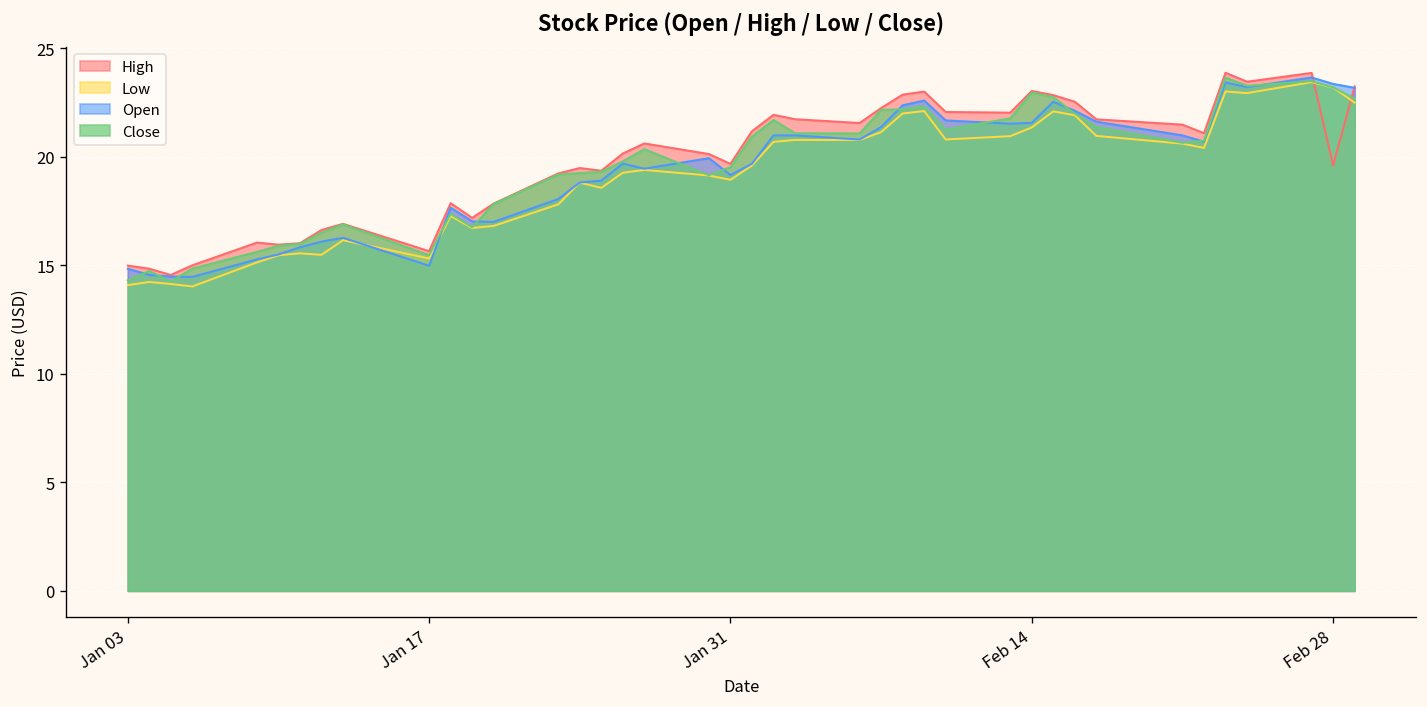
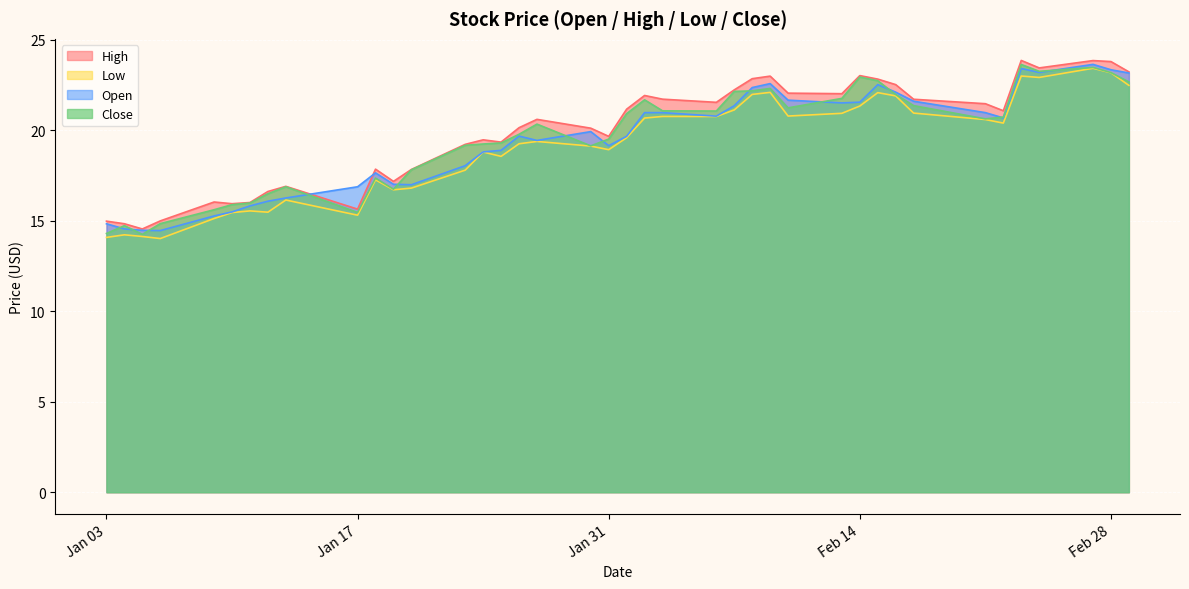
Open, Jan 17: 15.0 -> 16.9
High, Feb 28: 19.6 -> 23.8
